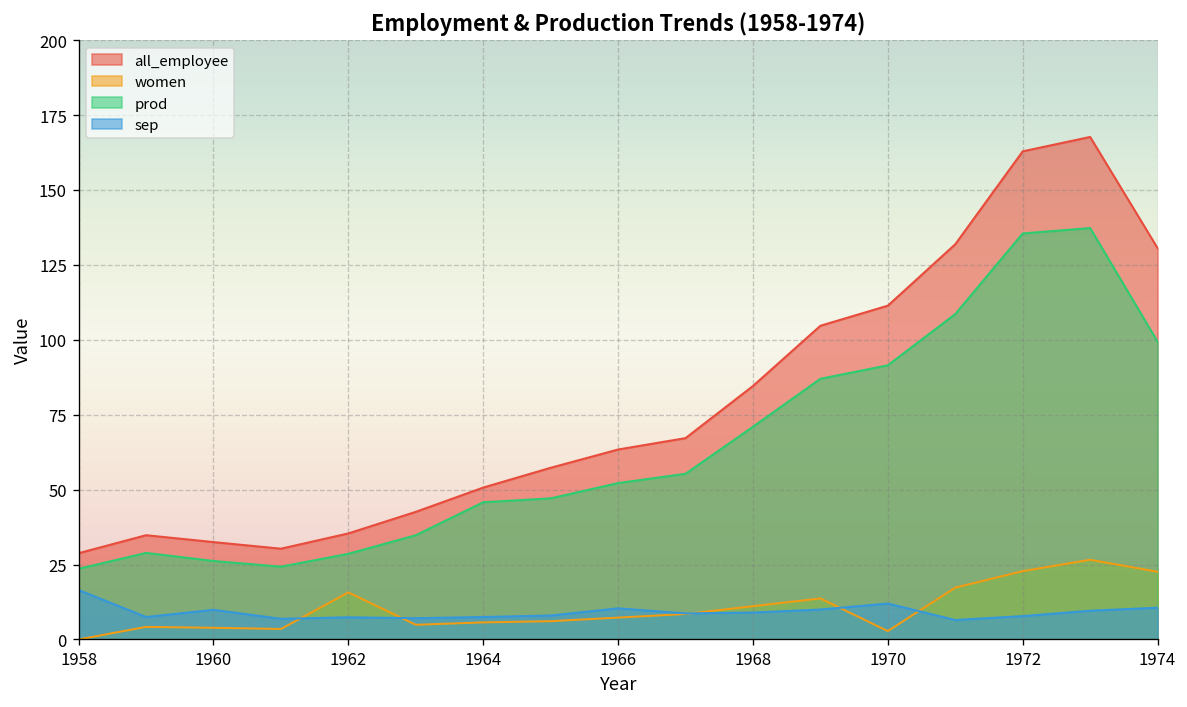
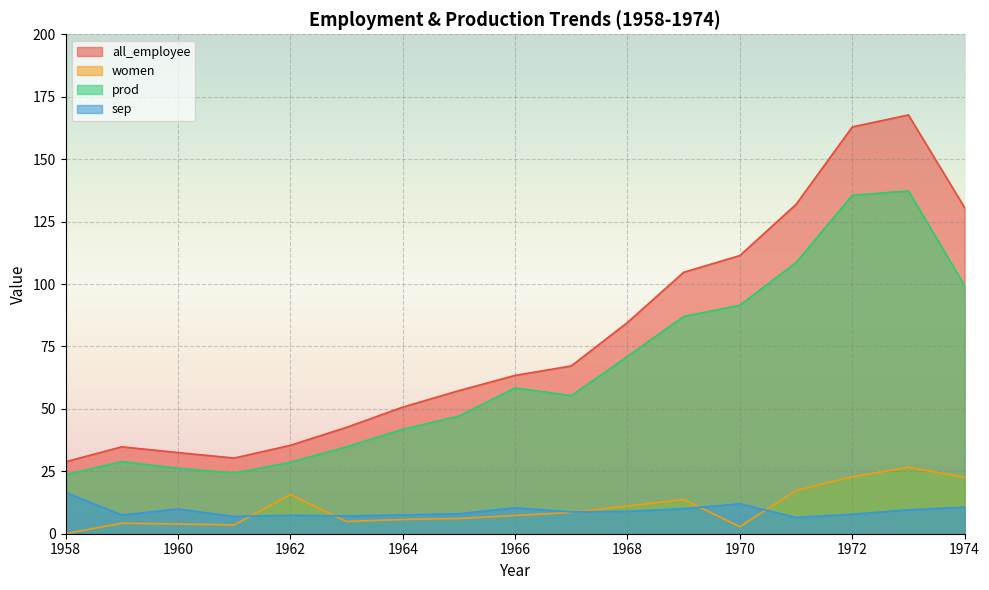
prod, 1964: 46 -> 42
prod, 1966: 52 -> 58
